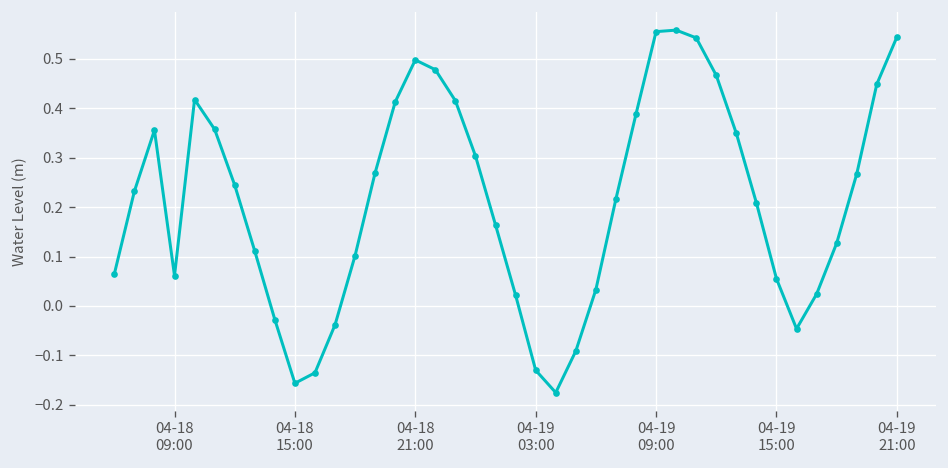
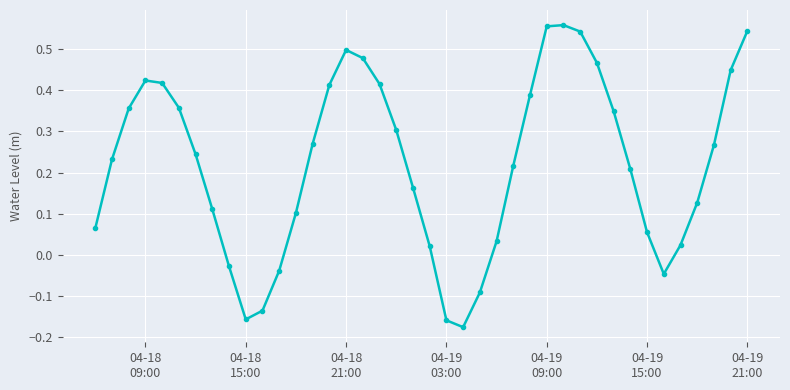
04-18 09:00: 0.06 -> 0.42
04-19 03:00: -0.13 -> -0.16
